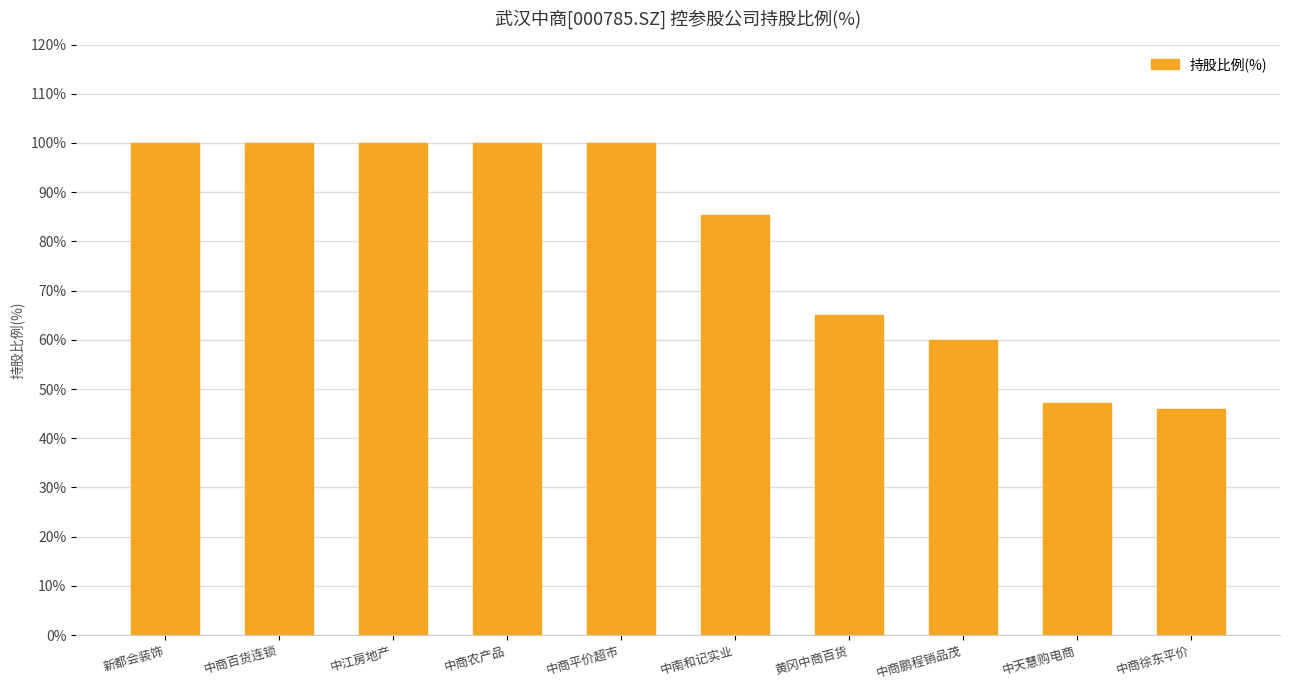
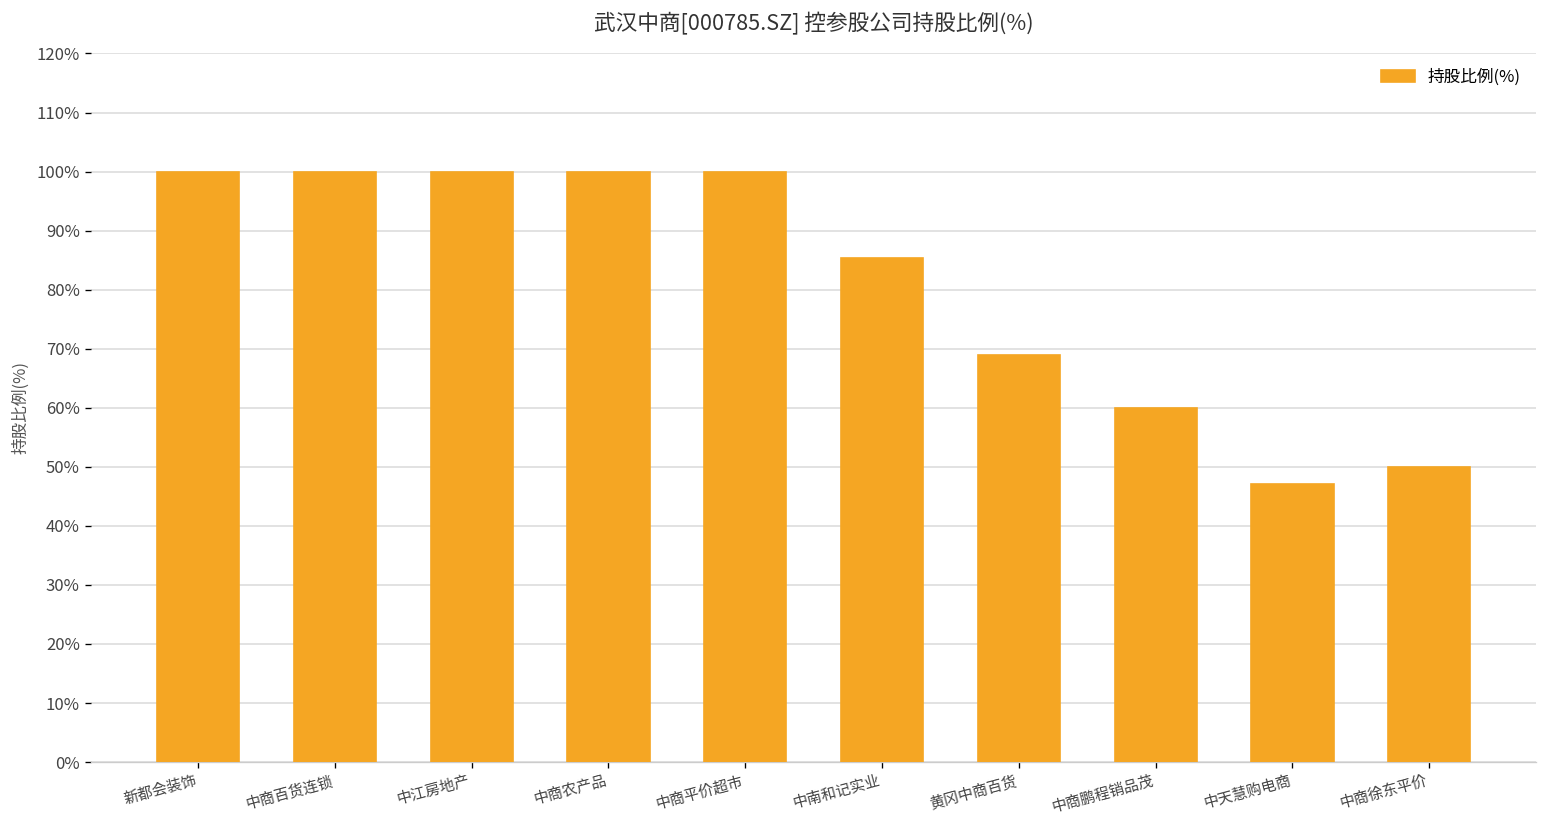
黄冈中商百货: 65% -> 69%
中商徐东平价: 46% -> 50%
